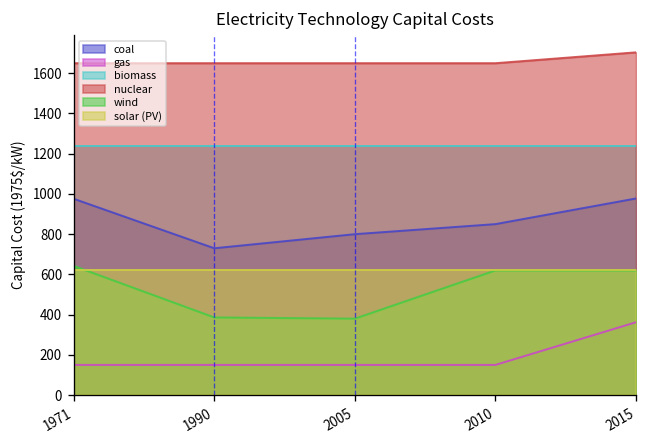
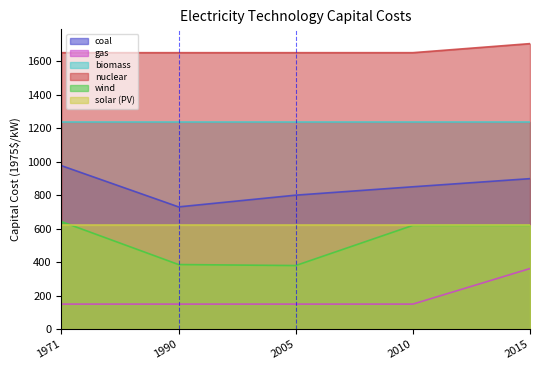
coal, 2015: 980 -> 900
